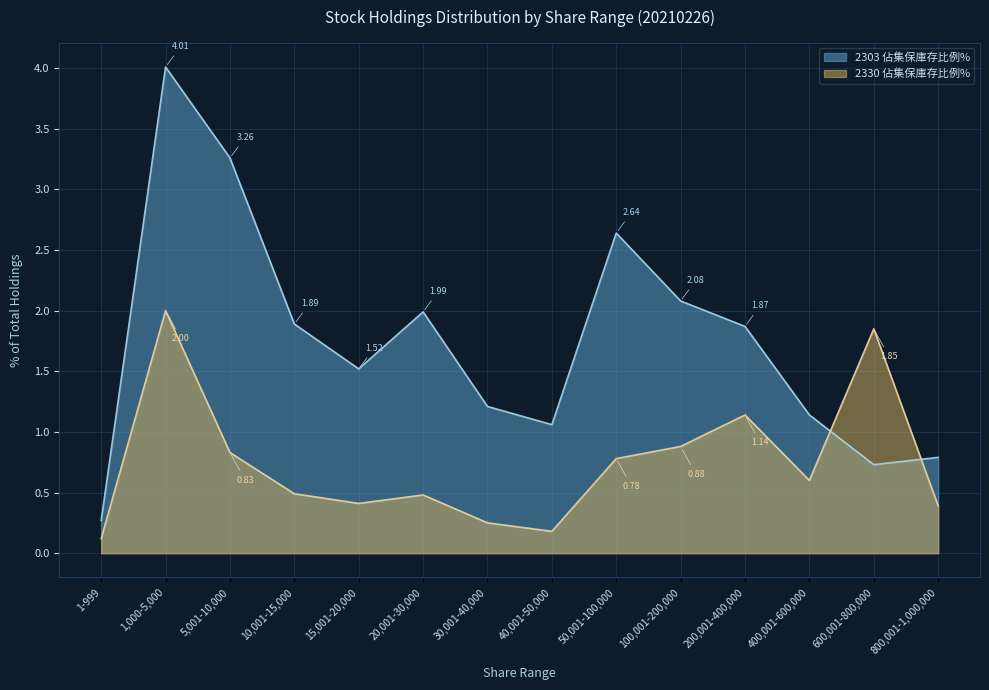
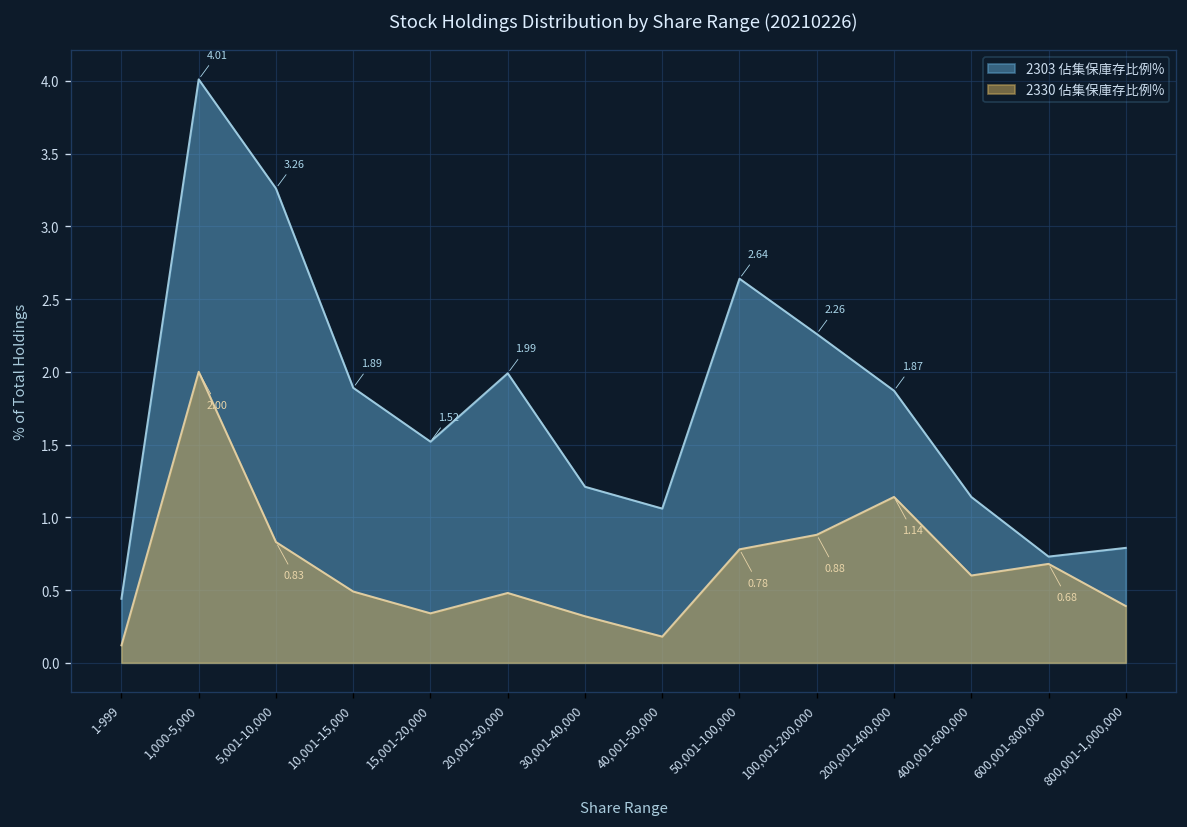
2303 佔集保庫存比例%, 1-999: 0.27 -> 0.44
2330 佔集保庫存比例%, 15,001-20,000: 0.41 -> 0.34
2330 佔集保庫存比例%, 30,001-40,000: 0.25 -> 0.32
2303 佔集保庫存比例%, 100,001-200,000: 2.08 -> 2.26
2330 佔集保庫存比例%, 600,001-800,000: 1.85 -> 0.68
